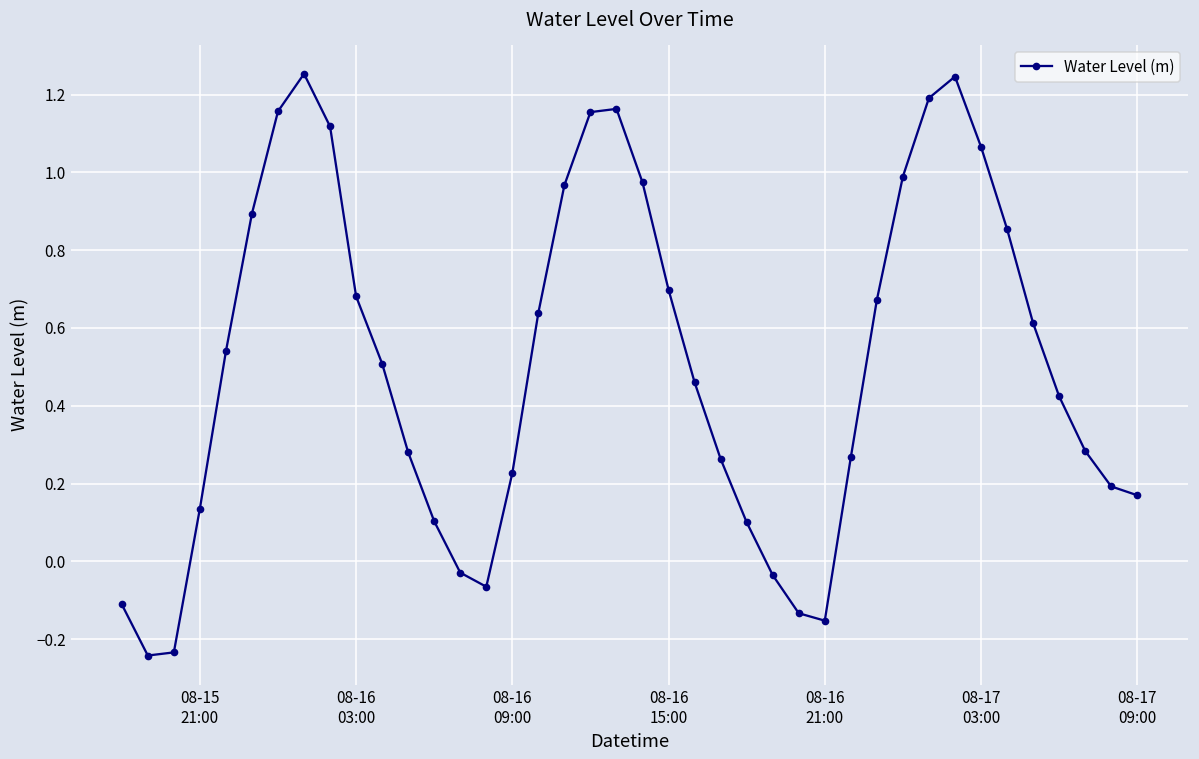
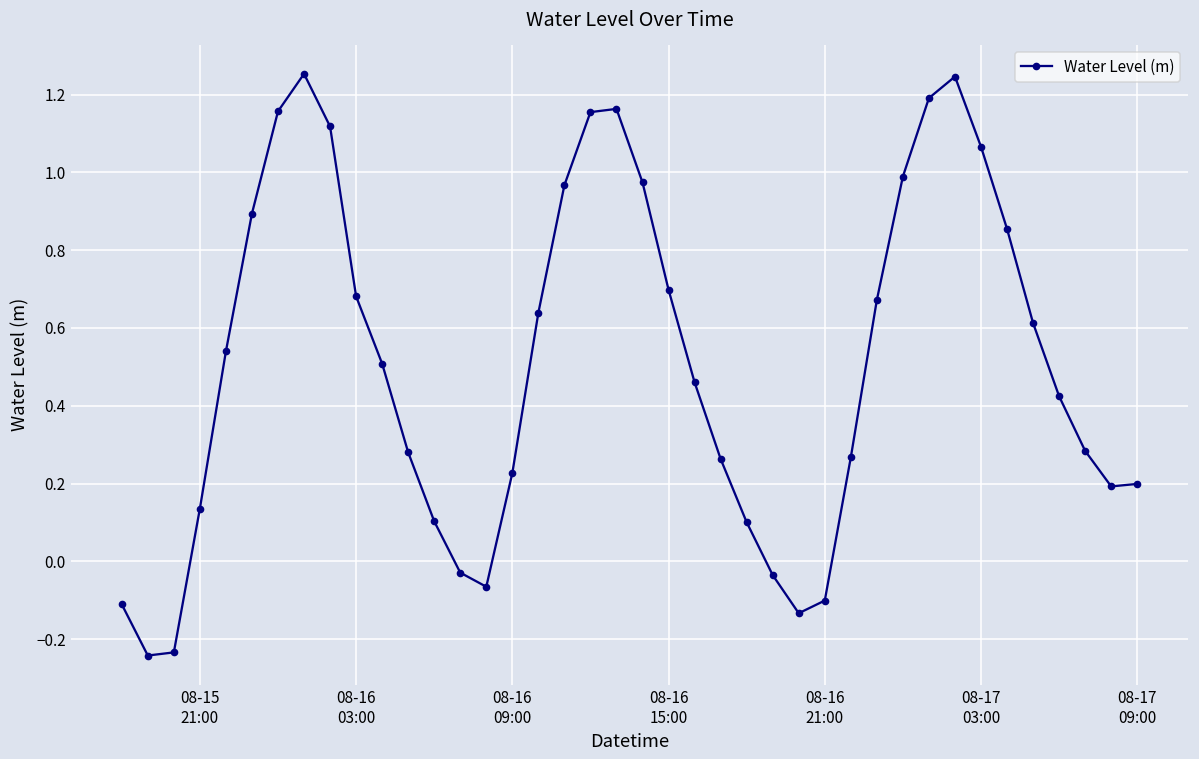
08-16 21:00: -0.15 -> -0.10
08-17 09:00: 0.17 -> 0.20
